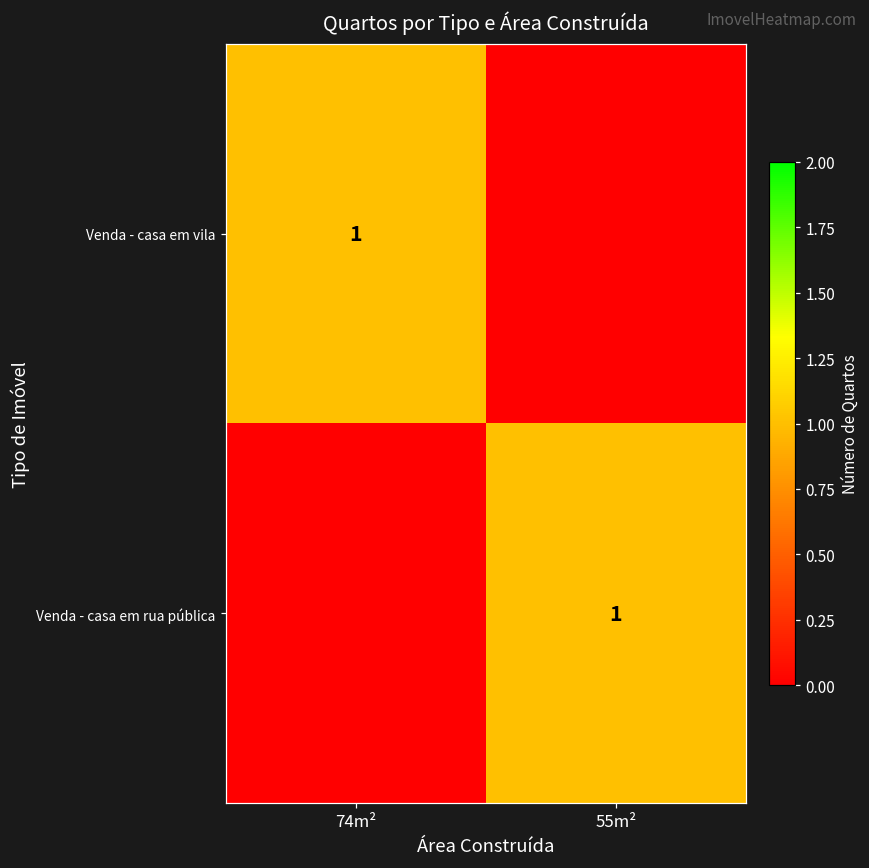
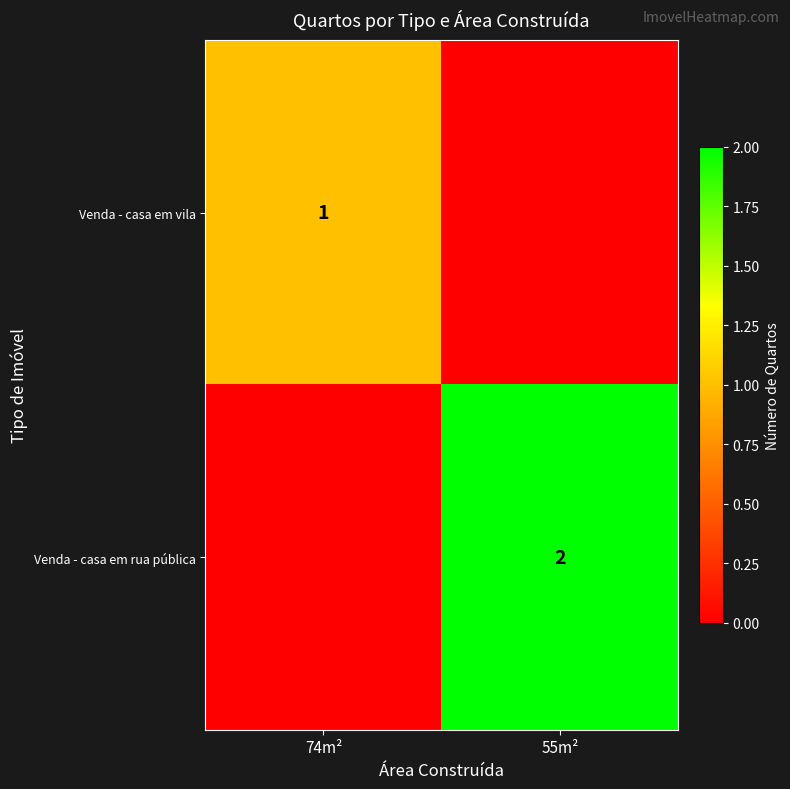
Venda - casa em rua pública, 55m²: 1 -> 2
